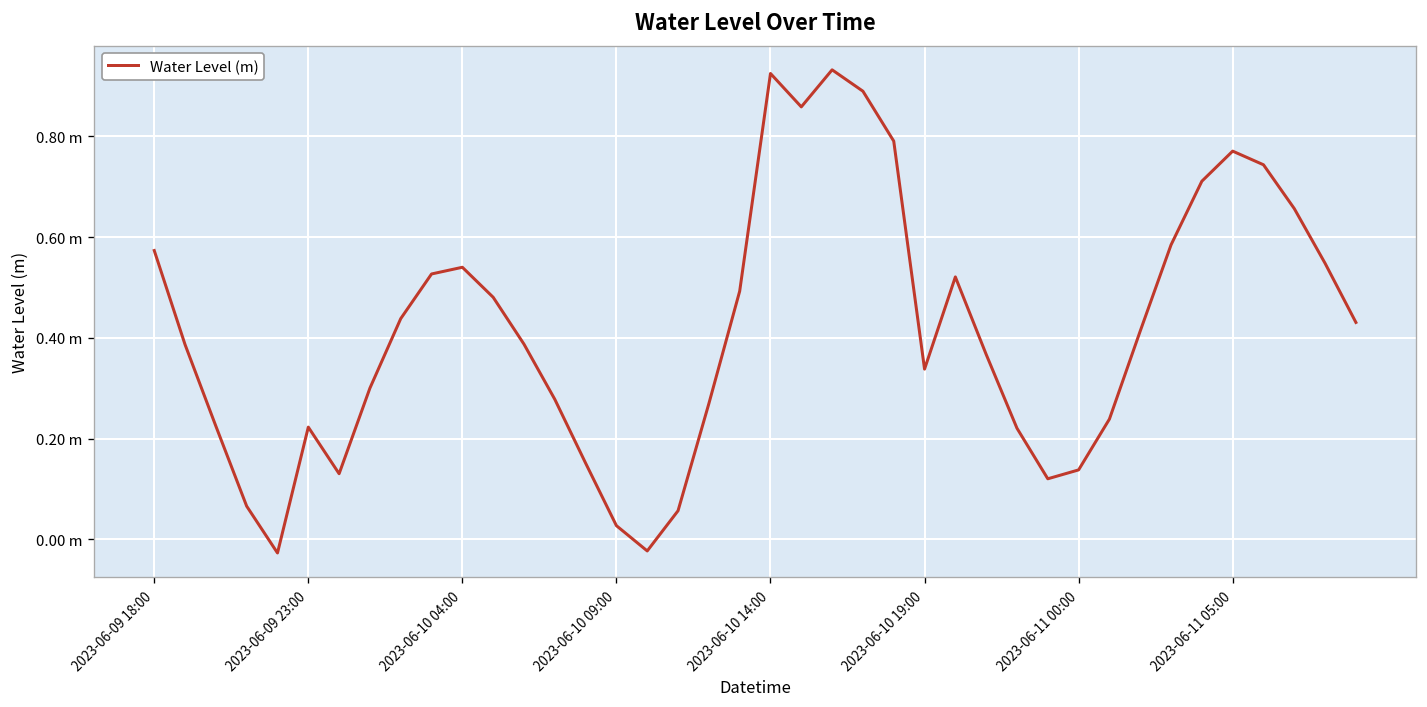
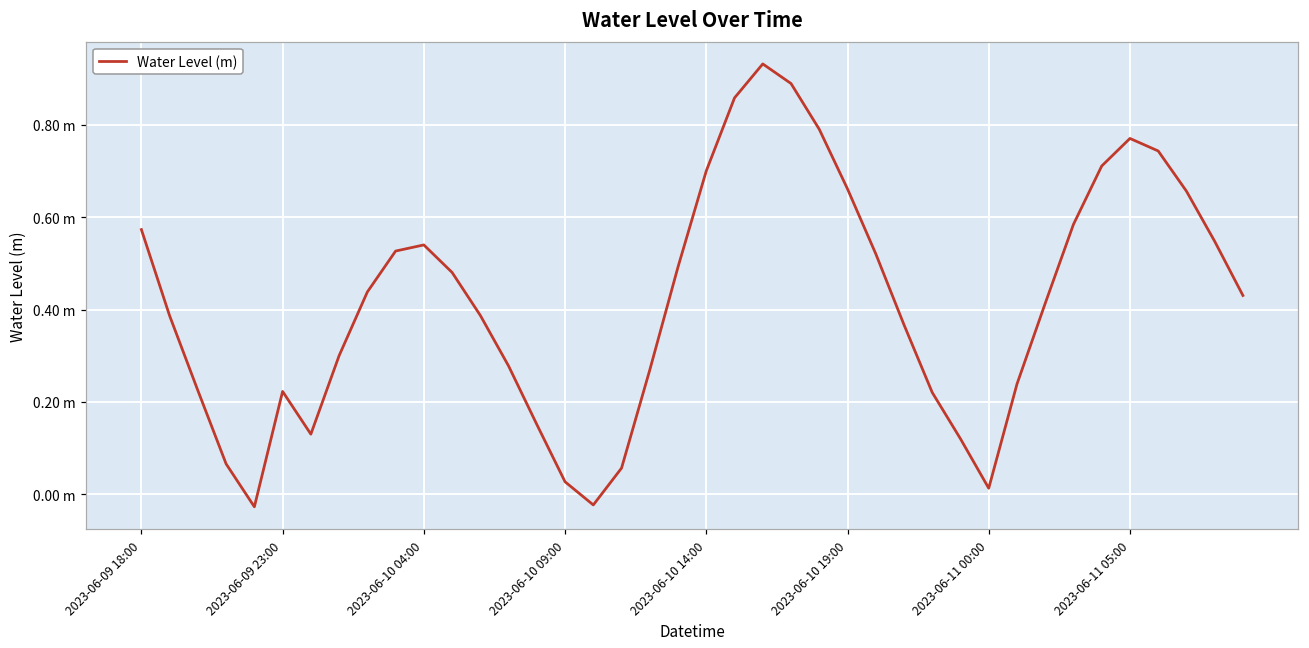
2023-06-10 14:00: 0.92 m -> 0.70 m
2023-06-10 19:00: 0.34 m -> 0.66 m
2023-06-11 00:00: 0.14 m -> 0.01 m
